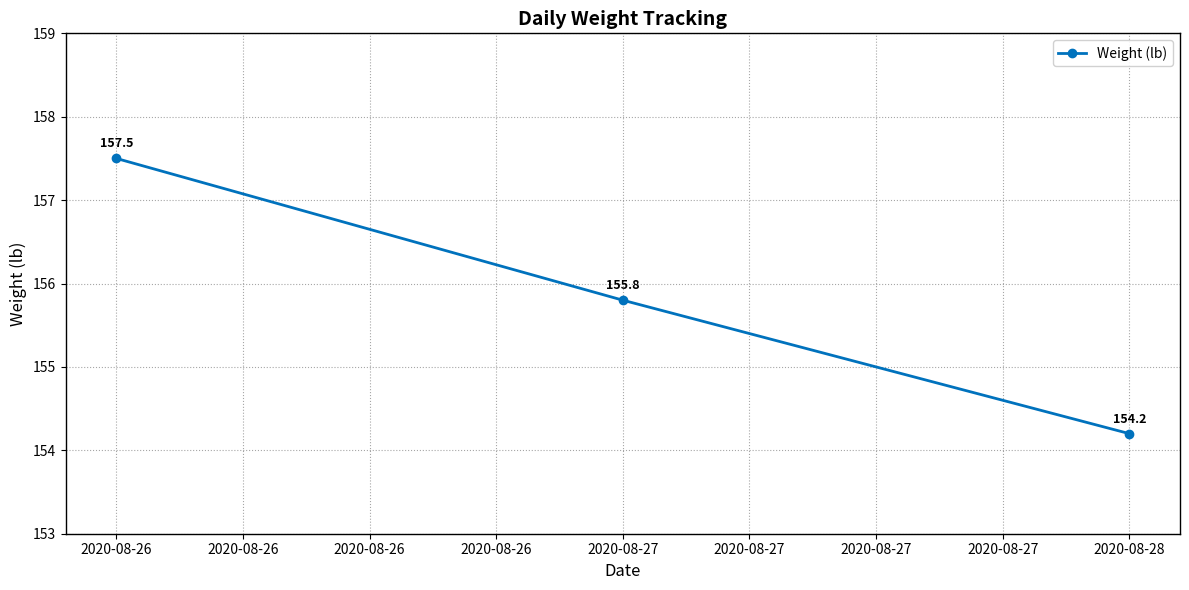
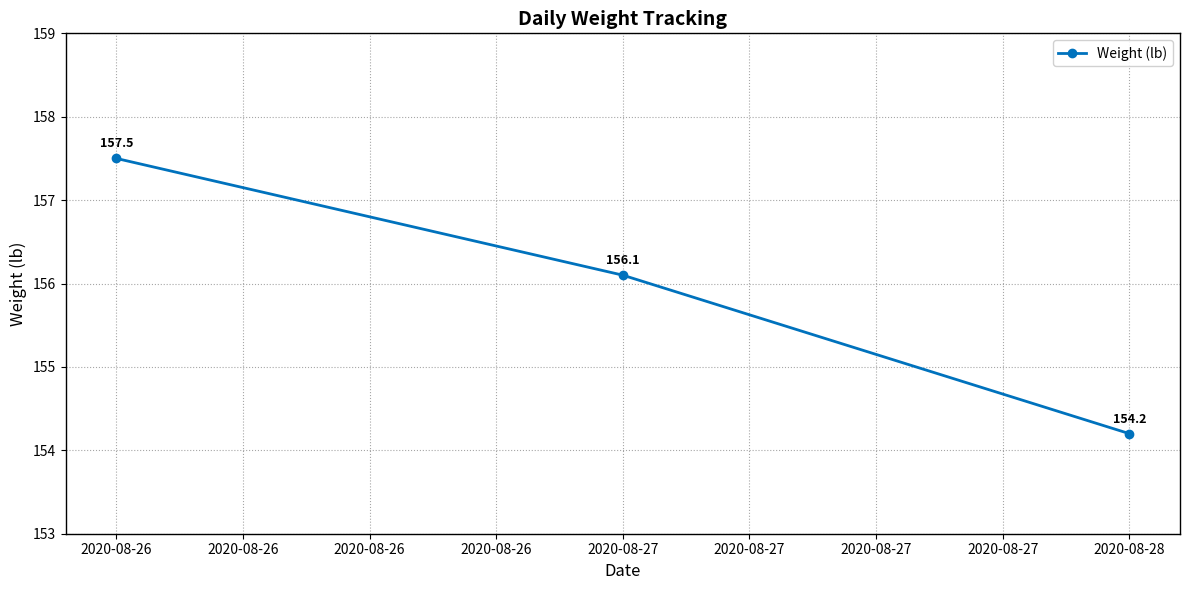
2020-08-27: 155.8 -> 156.1
